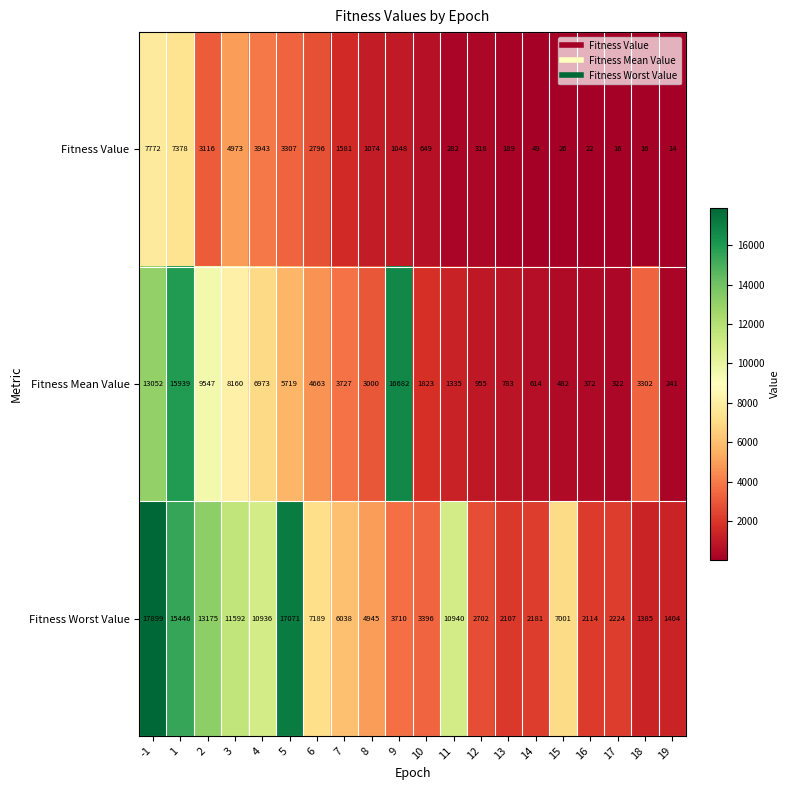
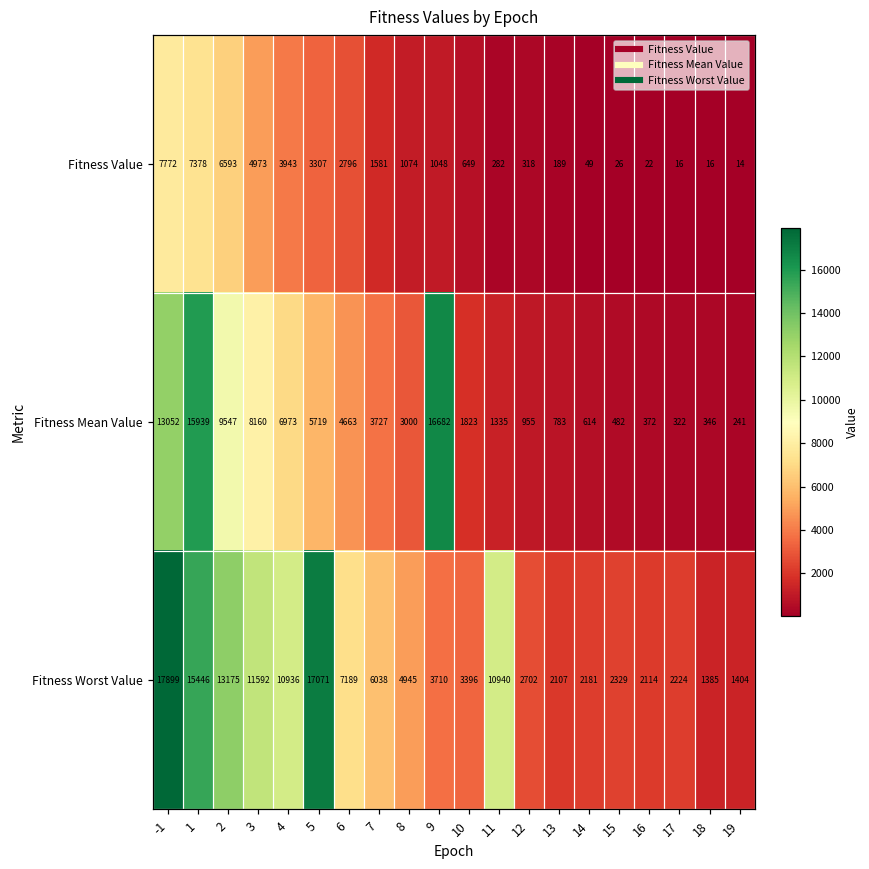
Fitness Value, 2: 3116 -> 6593
Fitness Mean Value, 18: 3302 -> 346
Fitness Worst Value, 15: 7001 -> 2329
